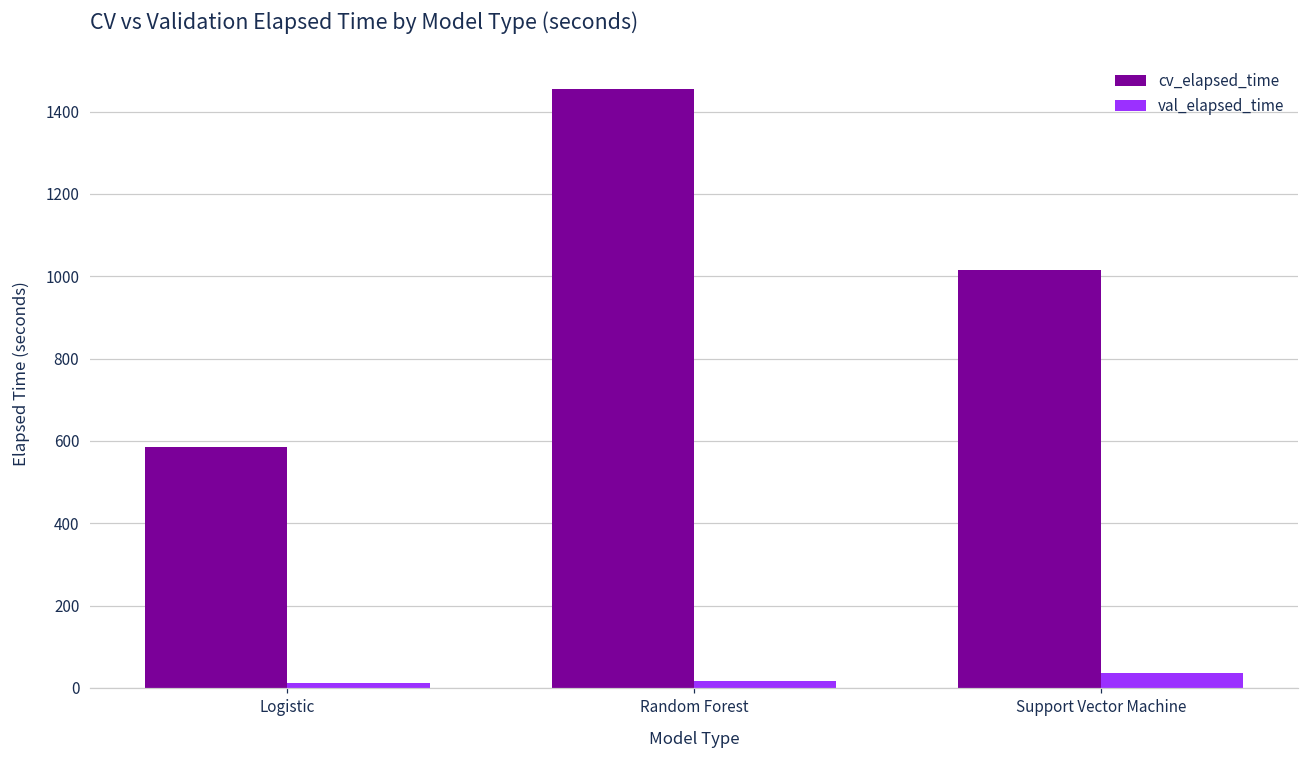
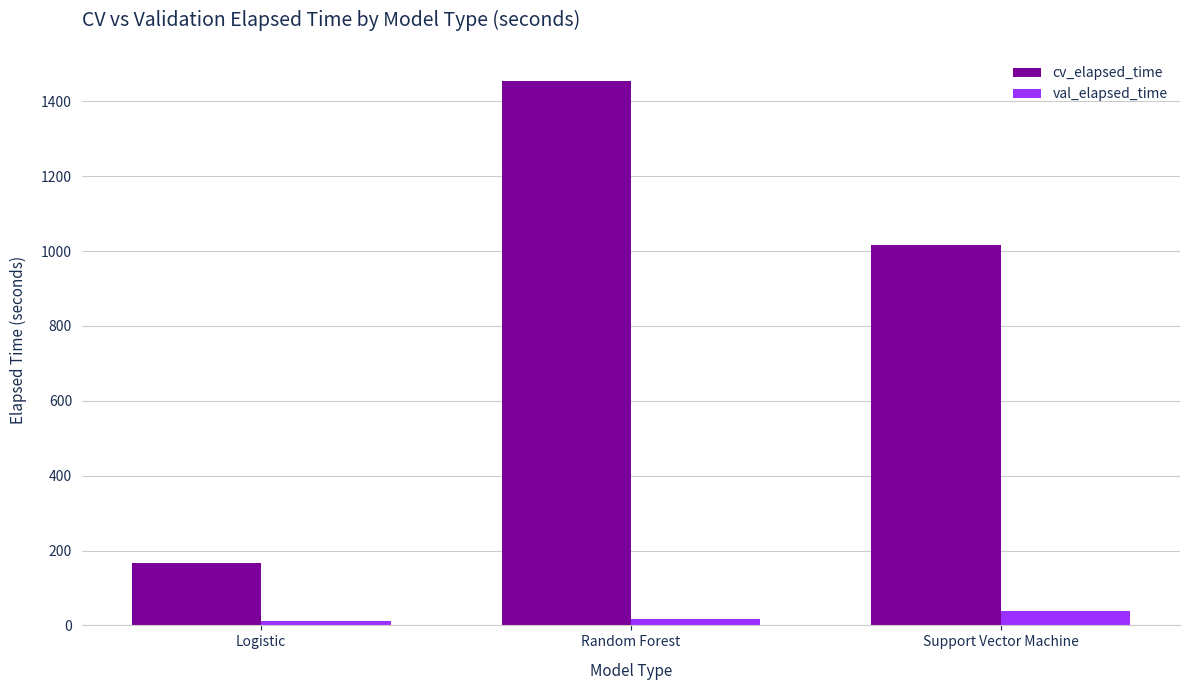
cv_elapsed_time, Logistic: 590 -> 170
